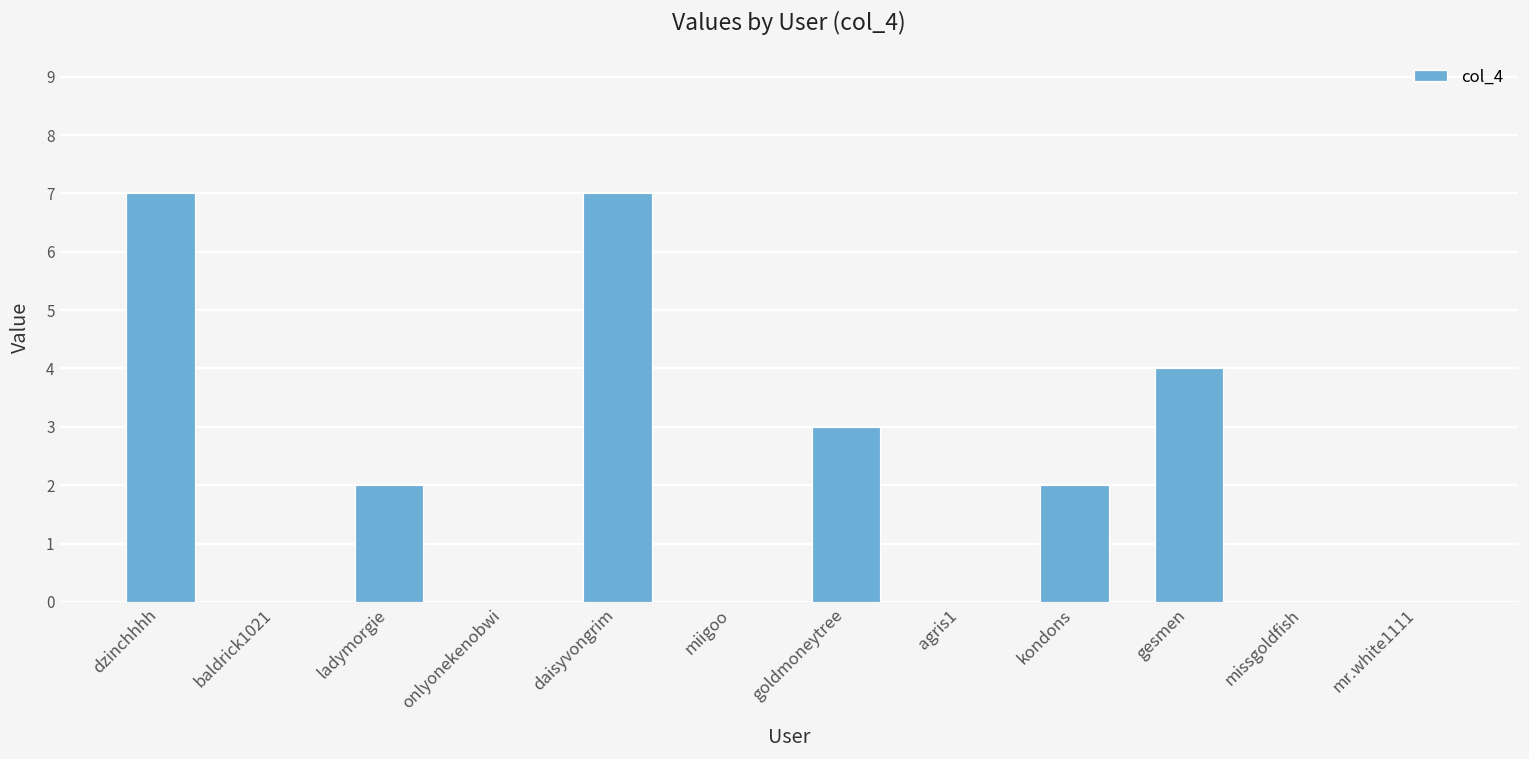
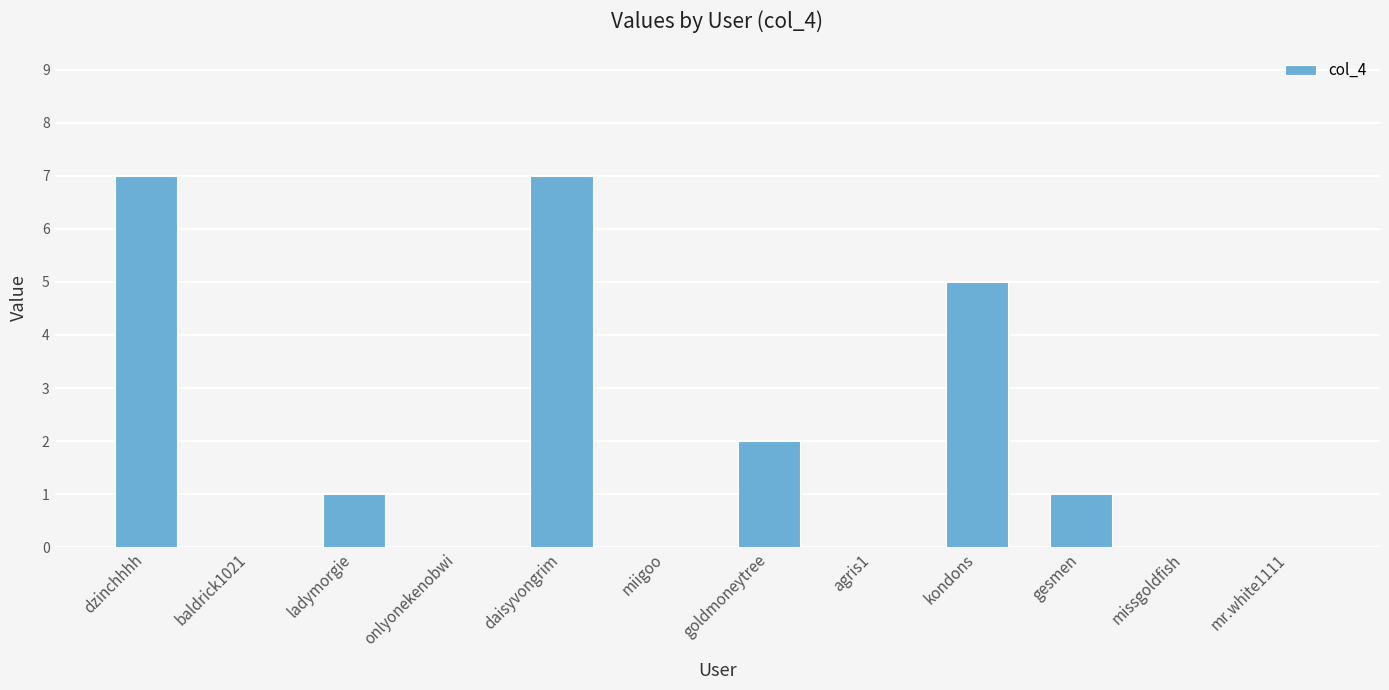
ladymorgie: 2 -> 1
goldmoneytree: 3 -> 2
kondons: 2 -> 5
gesmen: 4 -> 1
